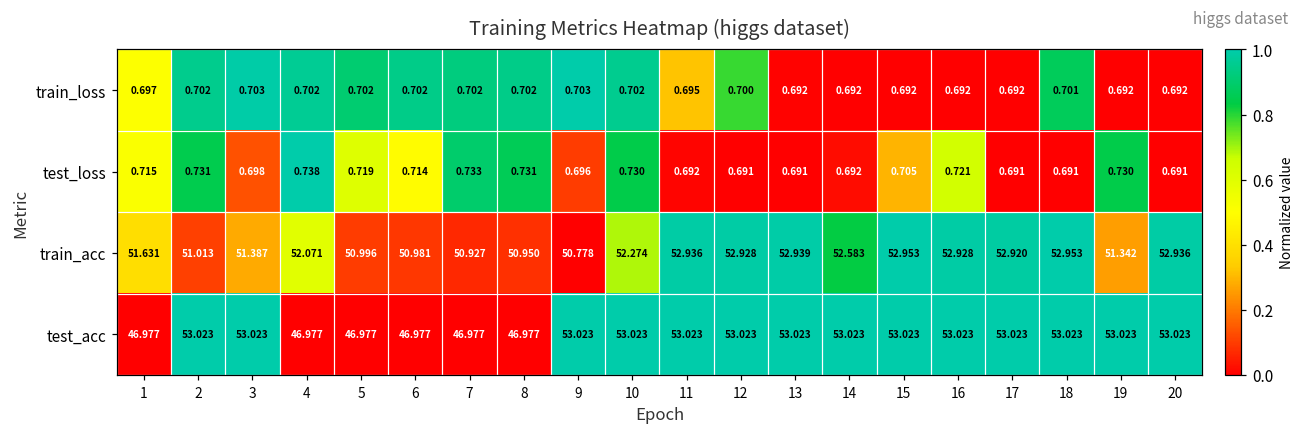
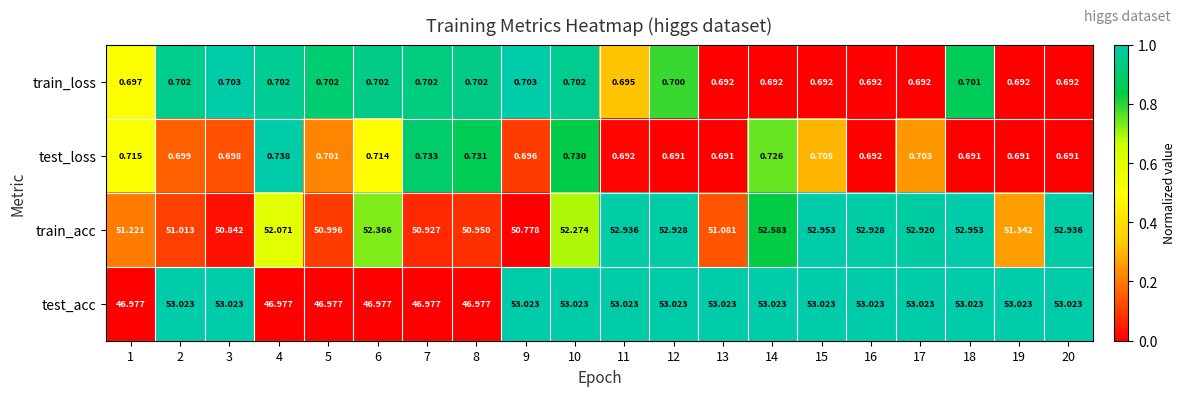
test_loss, 2: 0.731 -> 0.699
test_loss, 5: 0.719 -> 0.701
test_loss, 14: 0.692 -> 0.726
test_loss, 16: 0.721 -> 0.692
test_loss, 17: 0.691 -> 0.703
test_loss, 19: 0.730 -> 0.691
train_acc, 1: 51.631 -> 51.221
train_acc, 3: 51.387 -> 50.842
train_acc, 6: 50.981 -> 52.366
train_acc, 13: 52.939 -> 51.081
